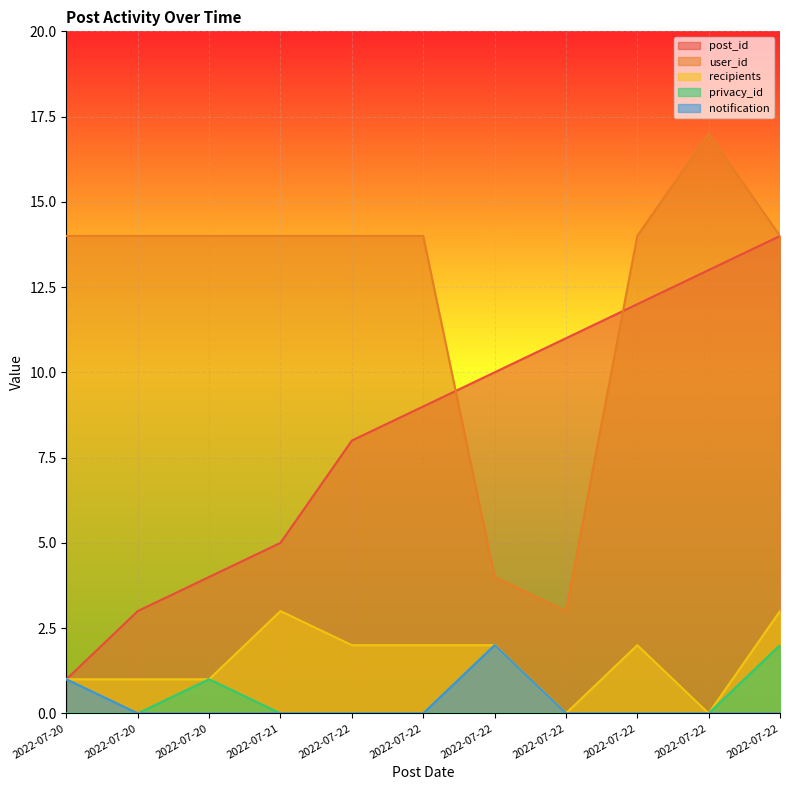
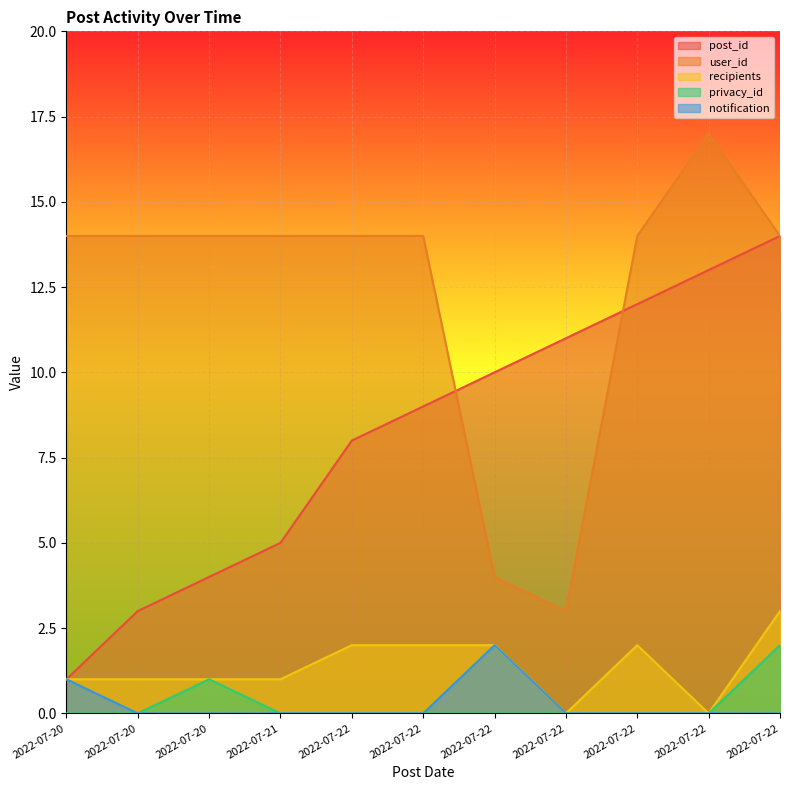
recipients, 2022-07-21: 3 -> 1
